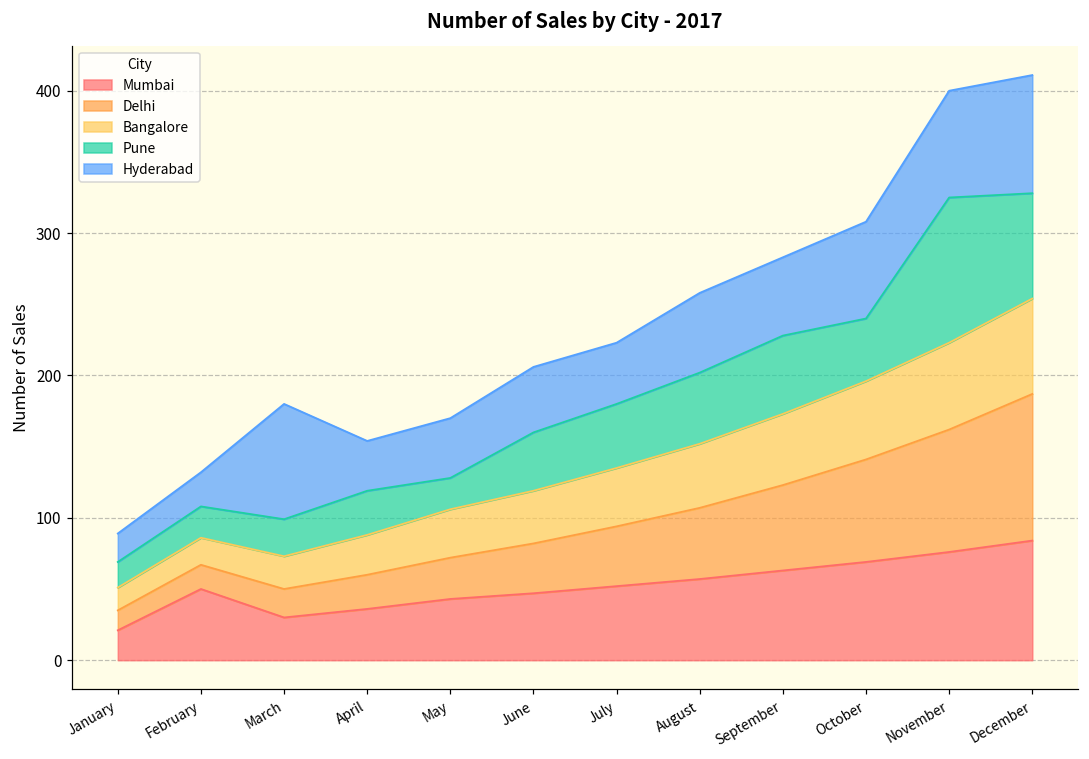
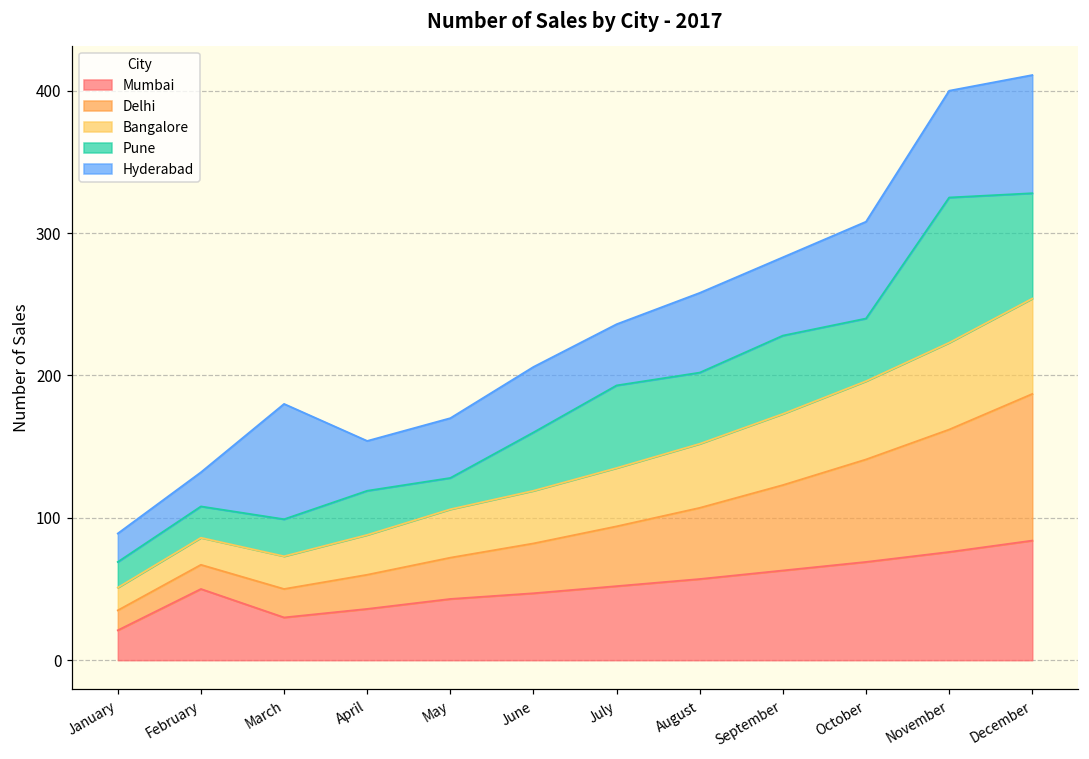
Pune, July: 45 -> 58
